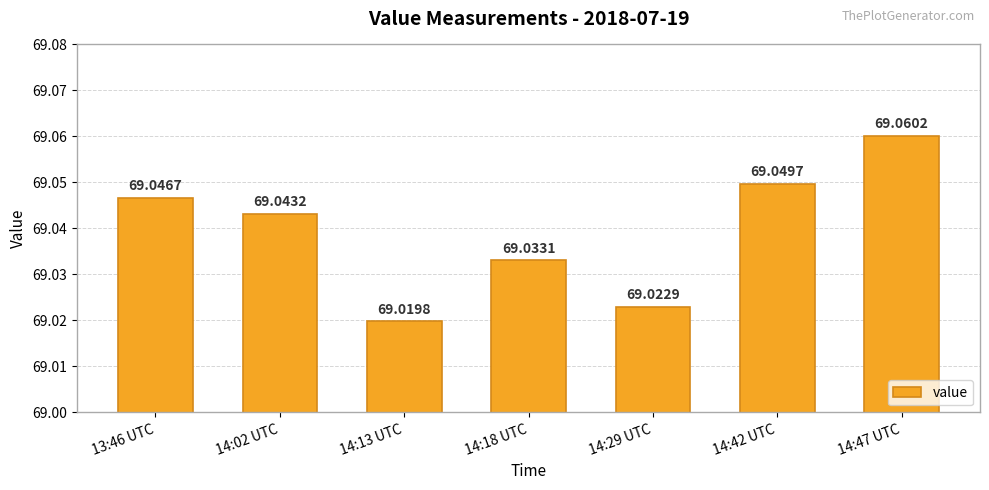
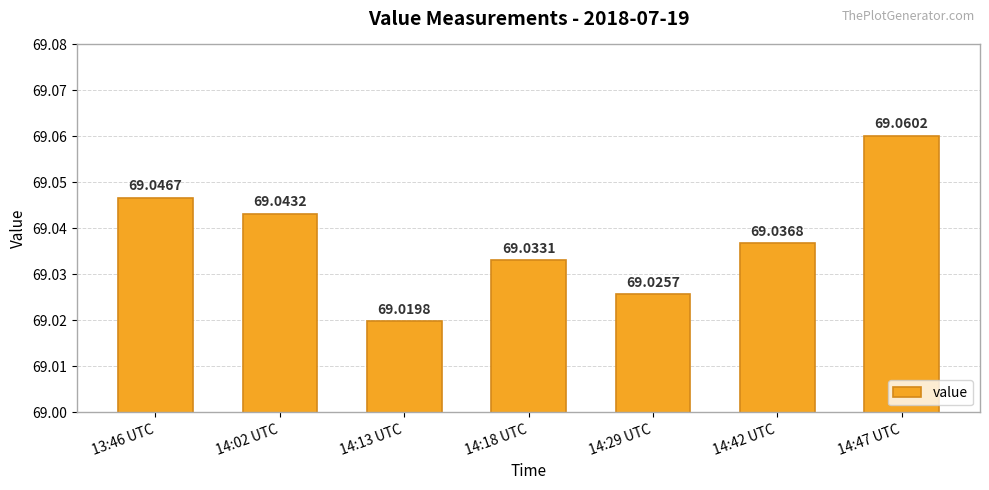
14:29 UTC: 69.0229 -> 69.0257
14:42 UTC: 69.0497 -> 69.0368
